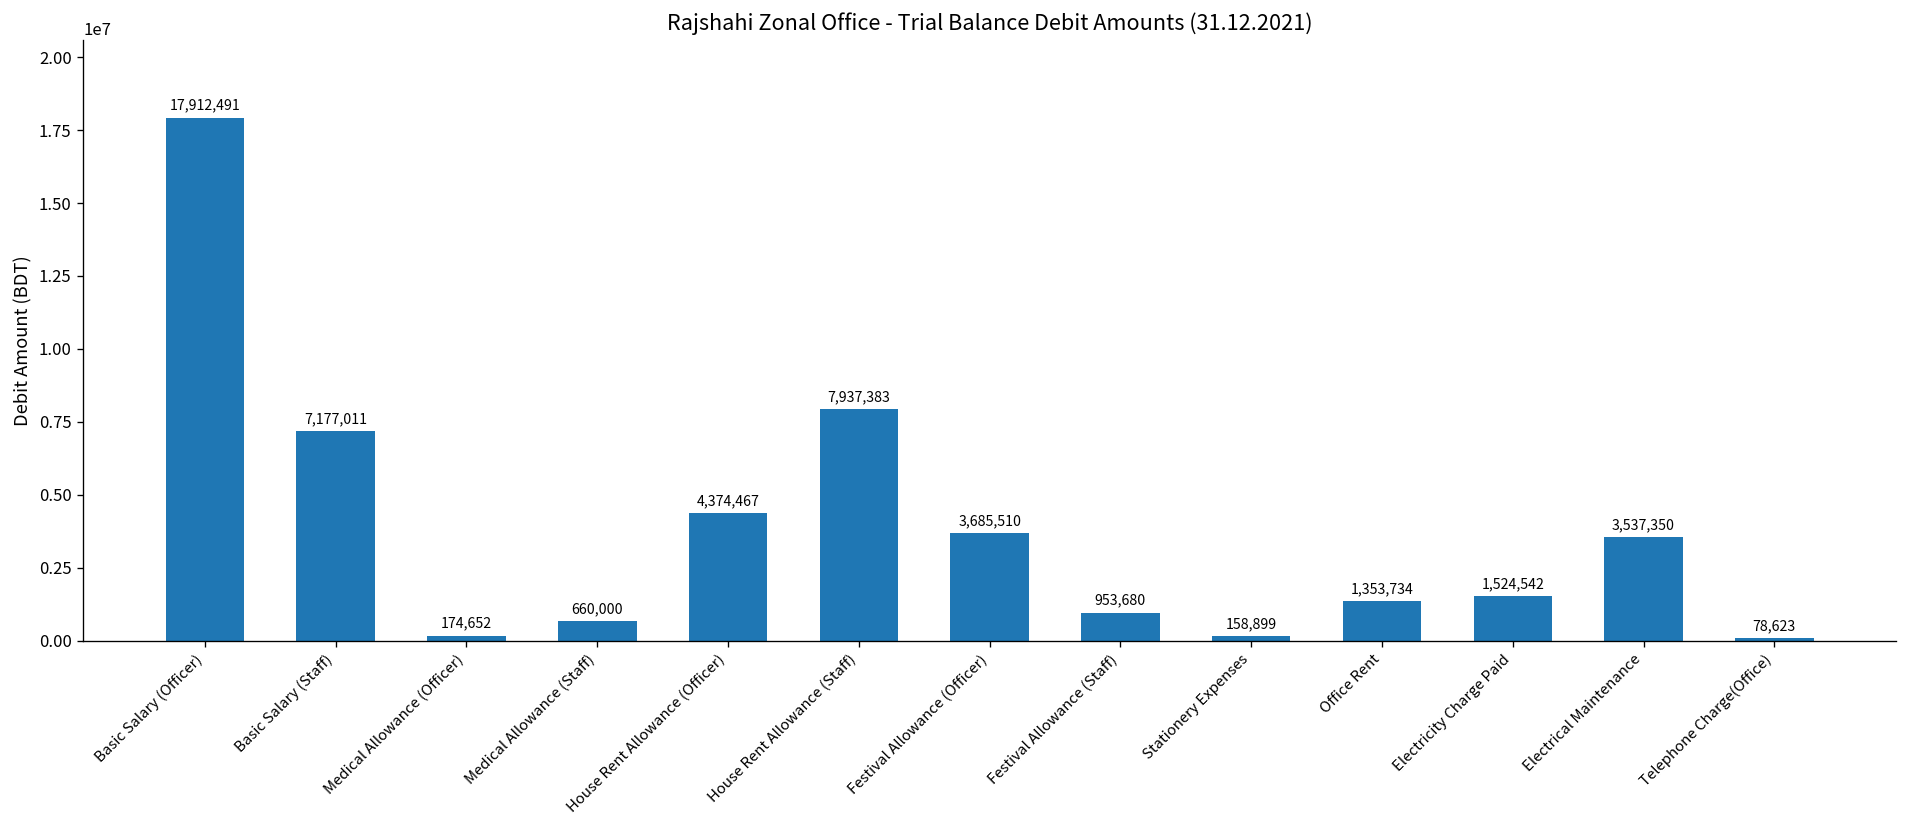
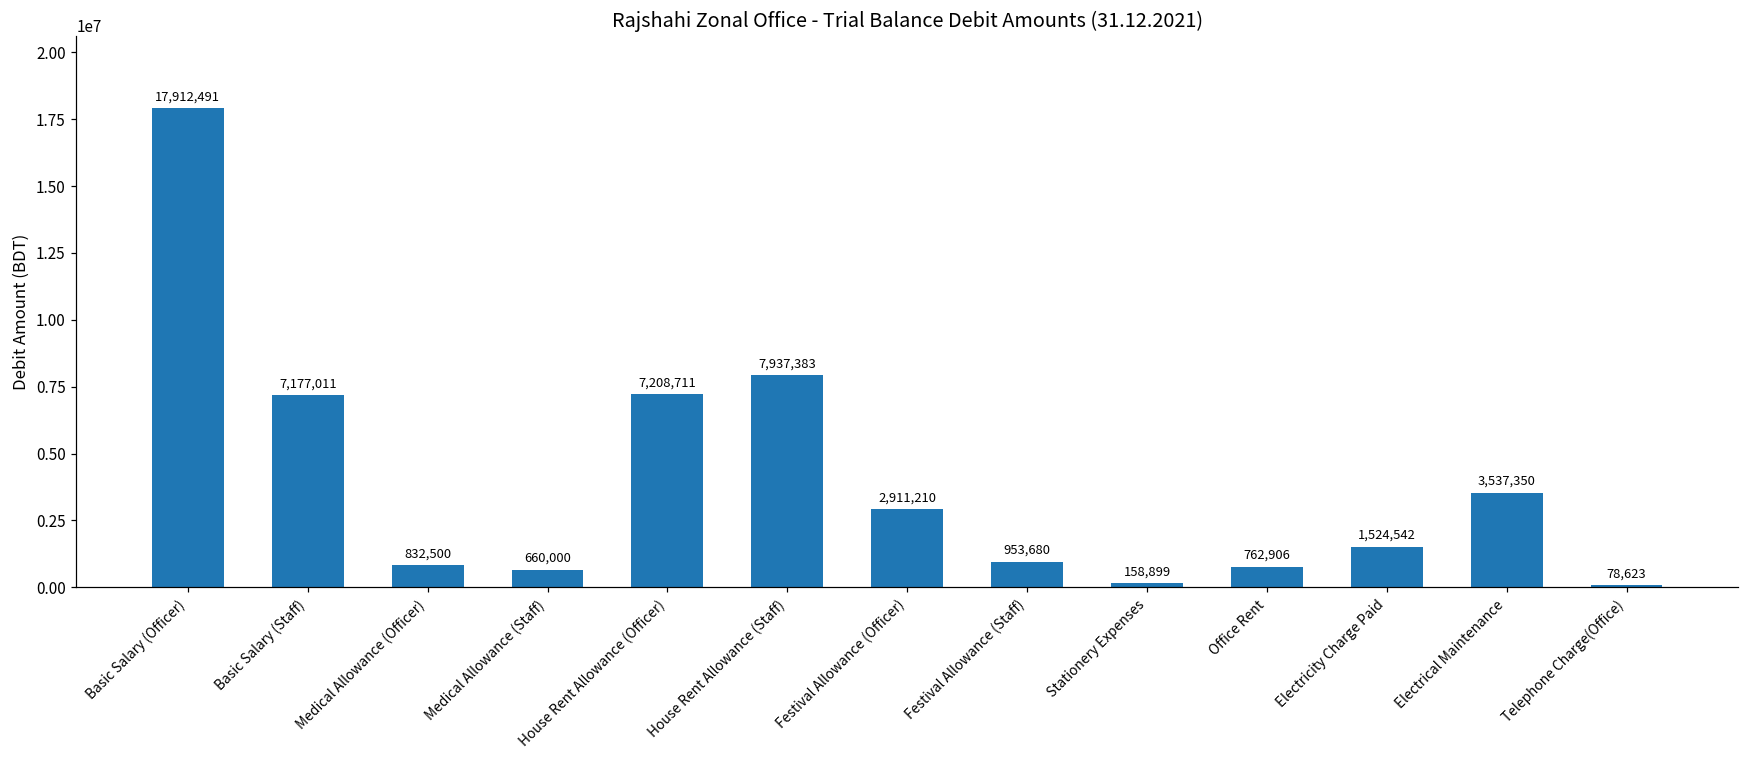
Medical Allowance (Officer): 174,652 -> 832,500
House Rent Allowance (Officer): 4,374,467 -> 7,208,711
Festival Allowance (Officer): 3,685,510 -> 2,911,210
Office Rent: 1,353,734 -> 762,906
